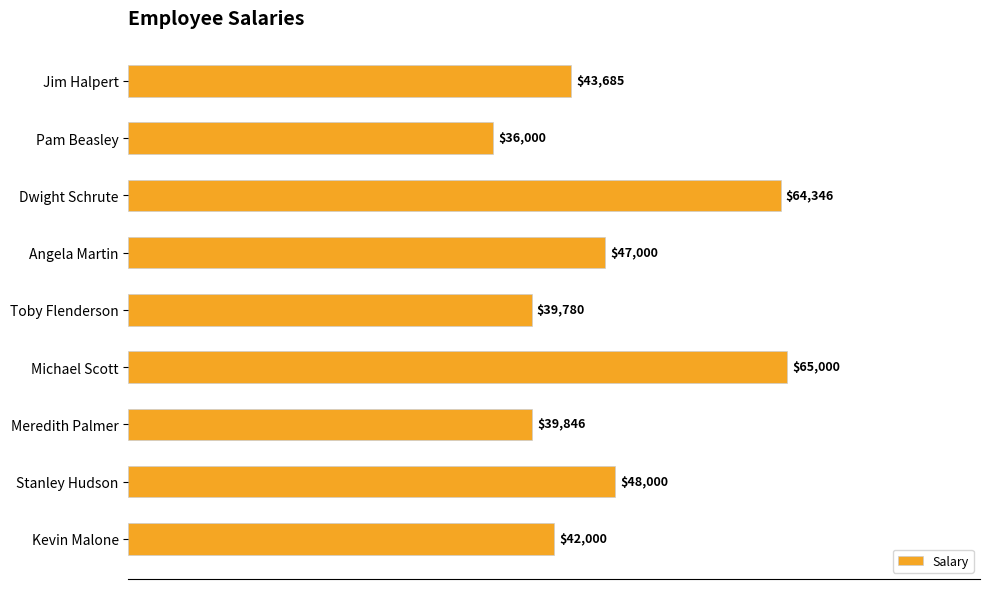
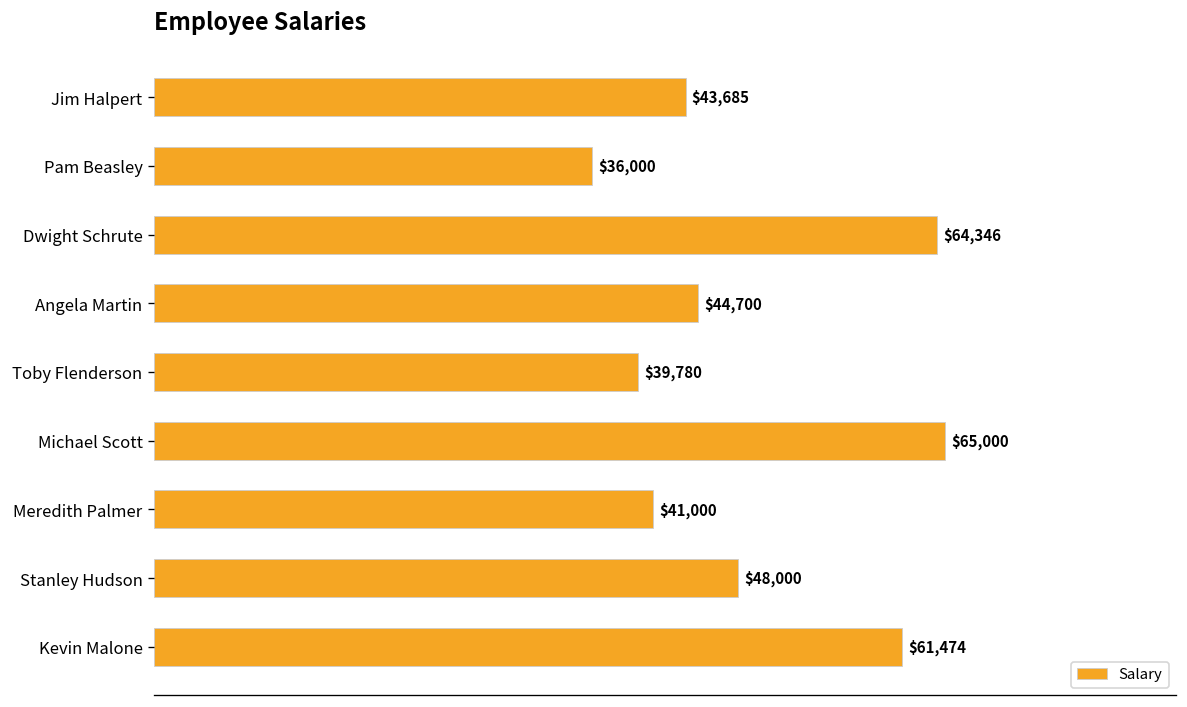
Angela Martin: $47,000 -> $44,700
Meredith Palmer: $39,846 -> $41,000
Kevin Malone: $42,000 -> $61,474
